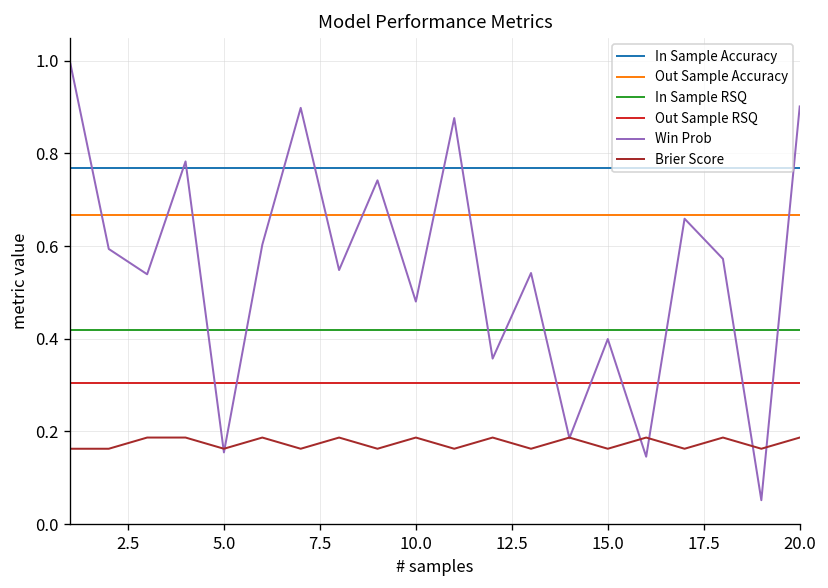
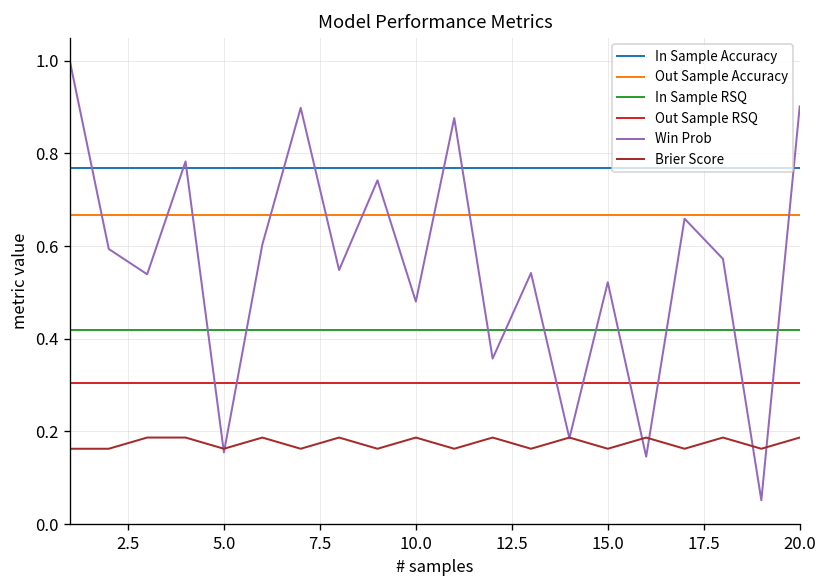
Win Prob, 15.0: 0.40 -> 0.52
